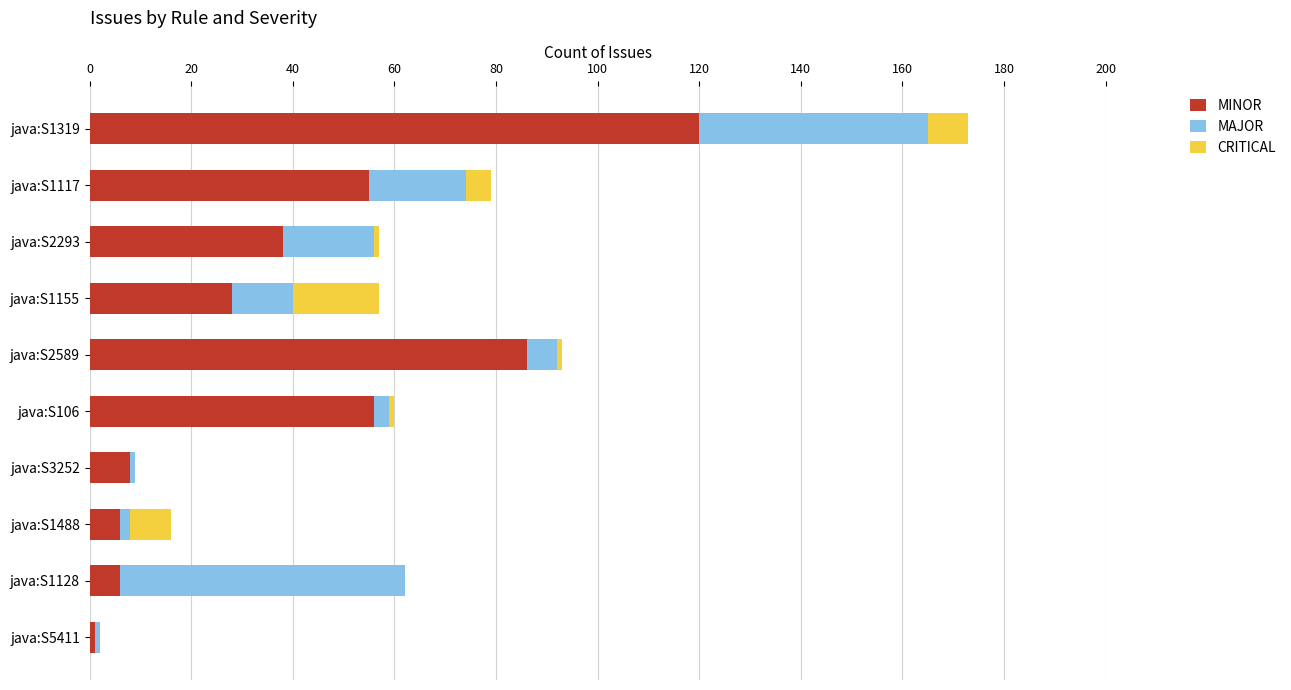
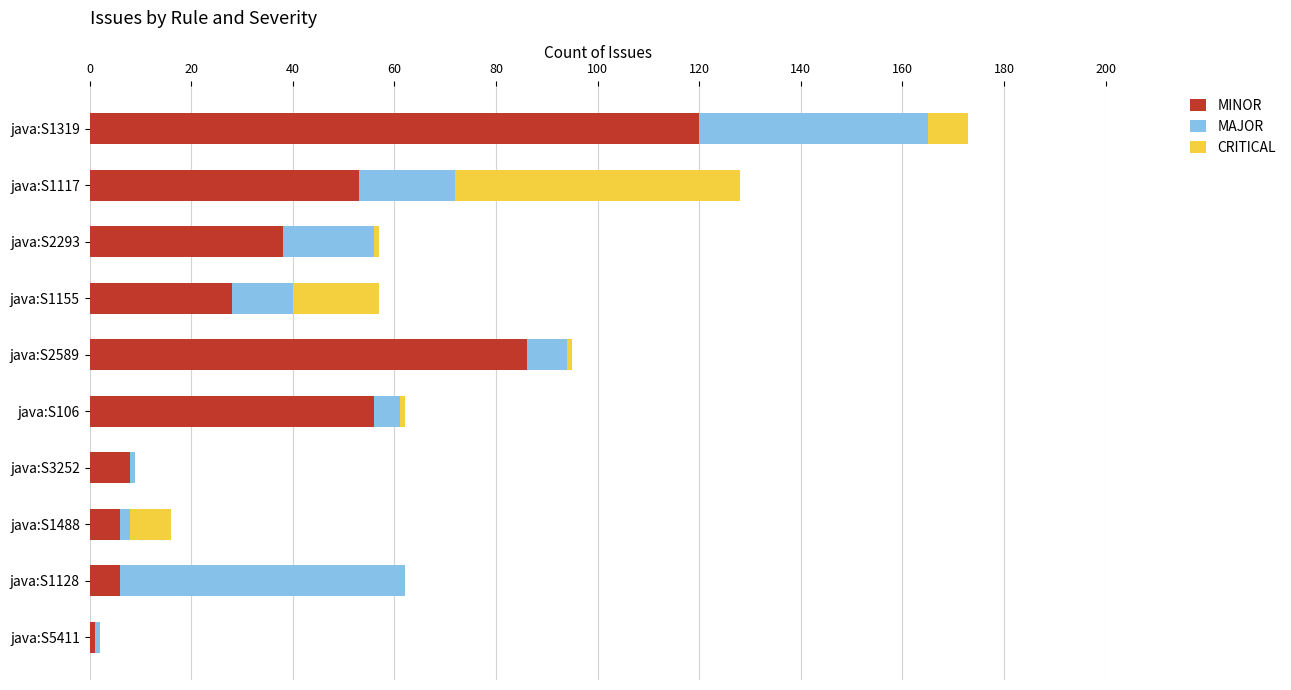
MINOR, java:S1117: 55 -> 53
CRITICAL, java:S1117: 5 -> 56
MAJOR, java:S2589: 6 -> 8
MAJOR, java:S106: 3 -> 5
